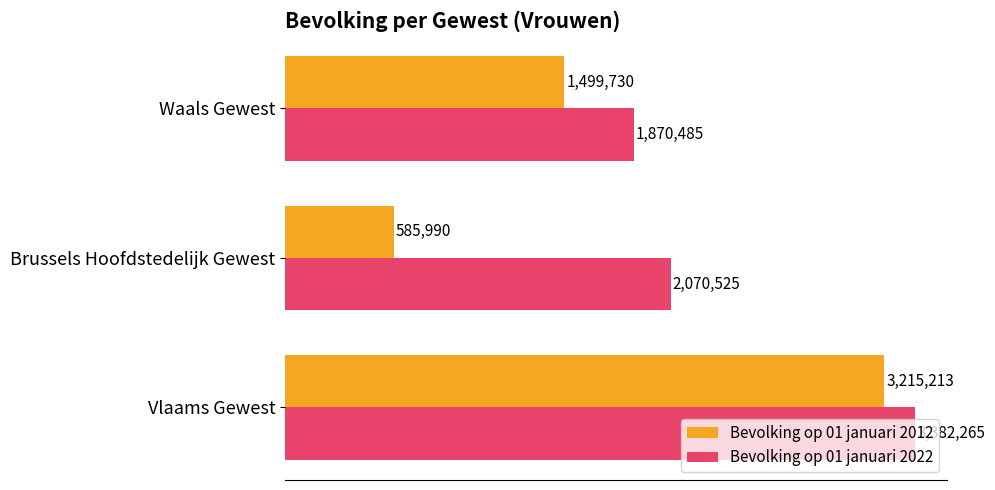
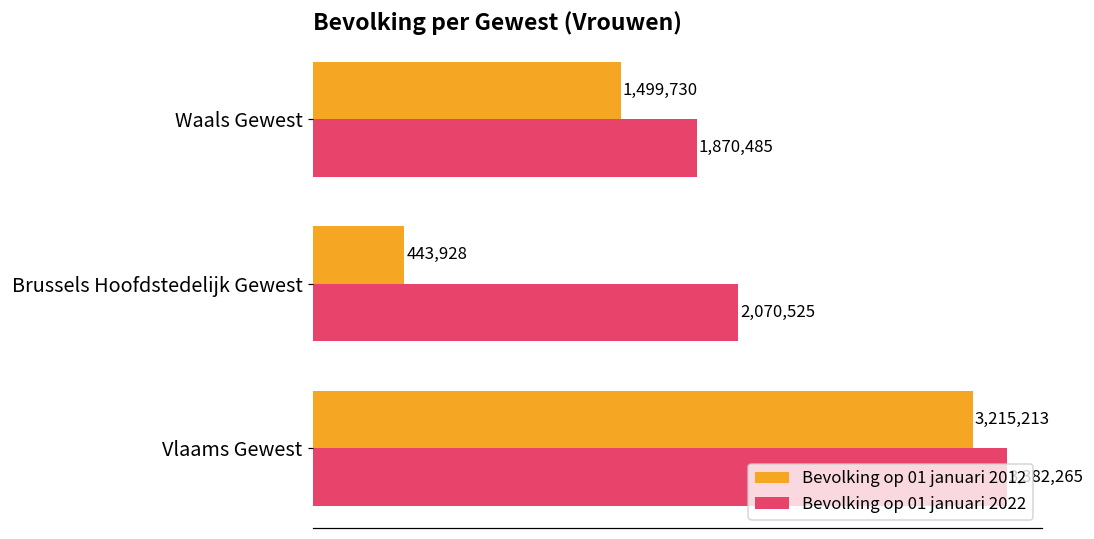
Bevolking op 01 januari 2012, Brussels Hoofdstedelijk Gewest: 585,990 -> 443,928
